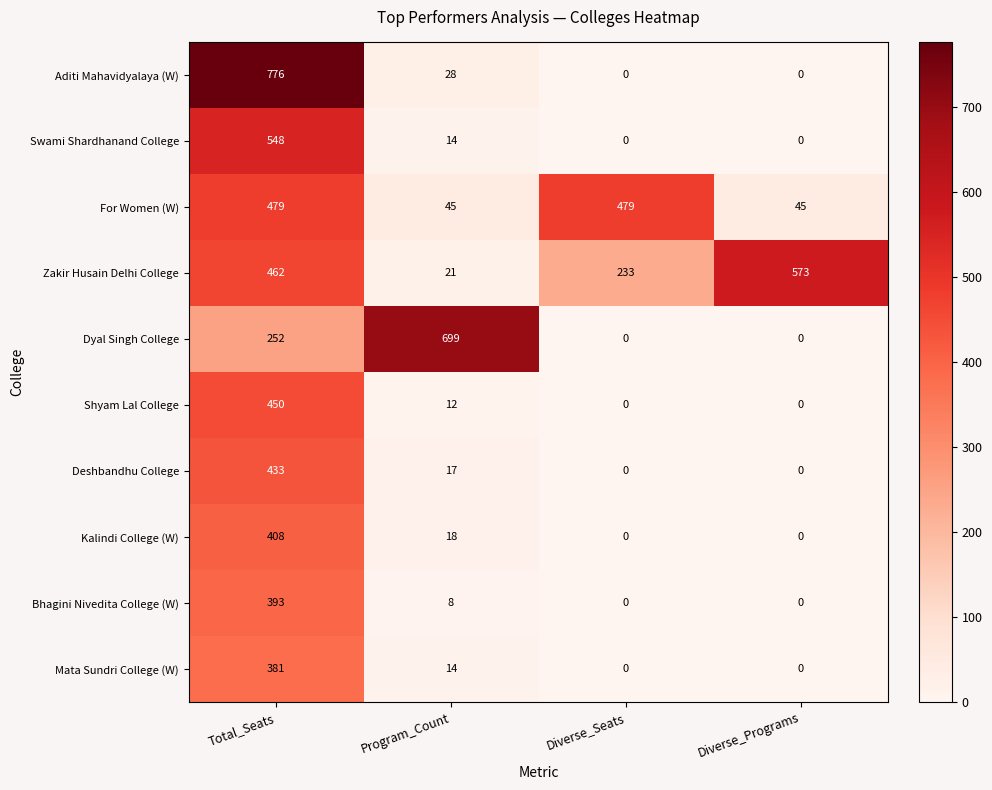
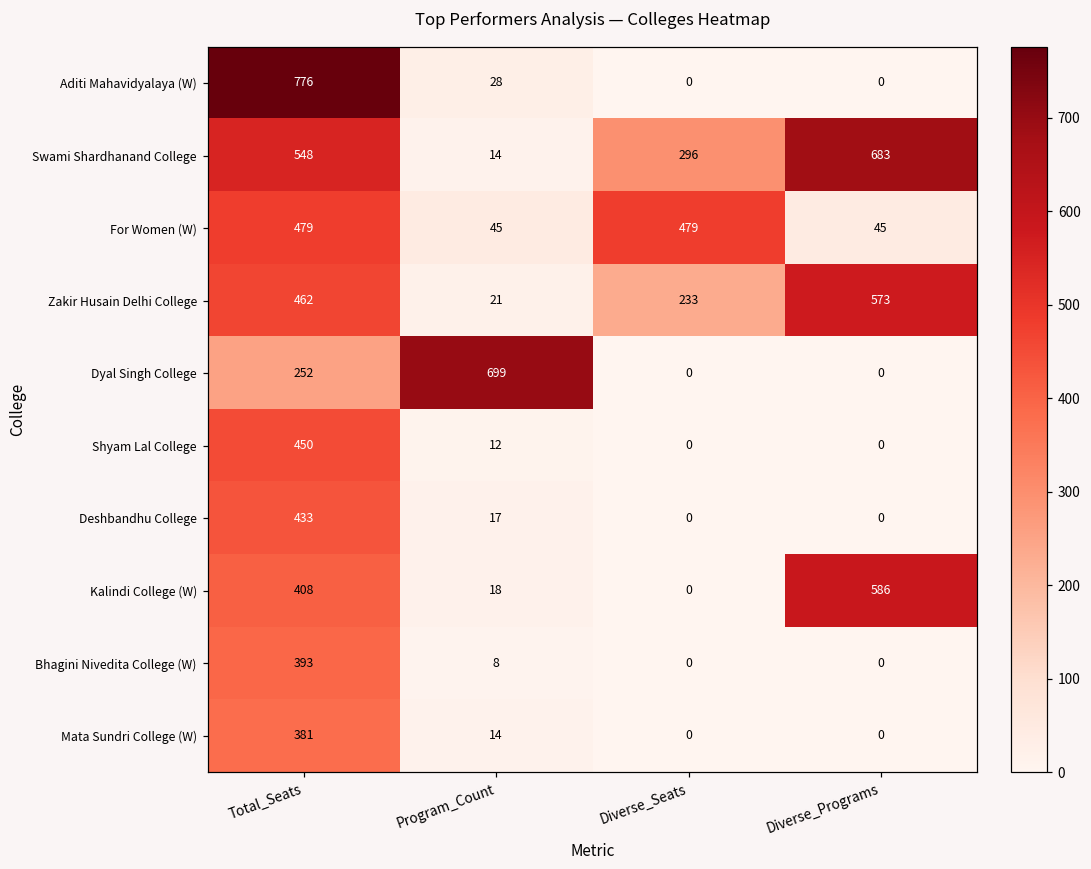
Swami Shardhanand College, Diverse_Seats: 0 -> 296
Swami Shardhanand College, Diverse_Programs: 0 -> 683
Kalindi College (W), Diverse_Programs: 0 -> 586
